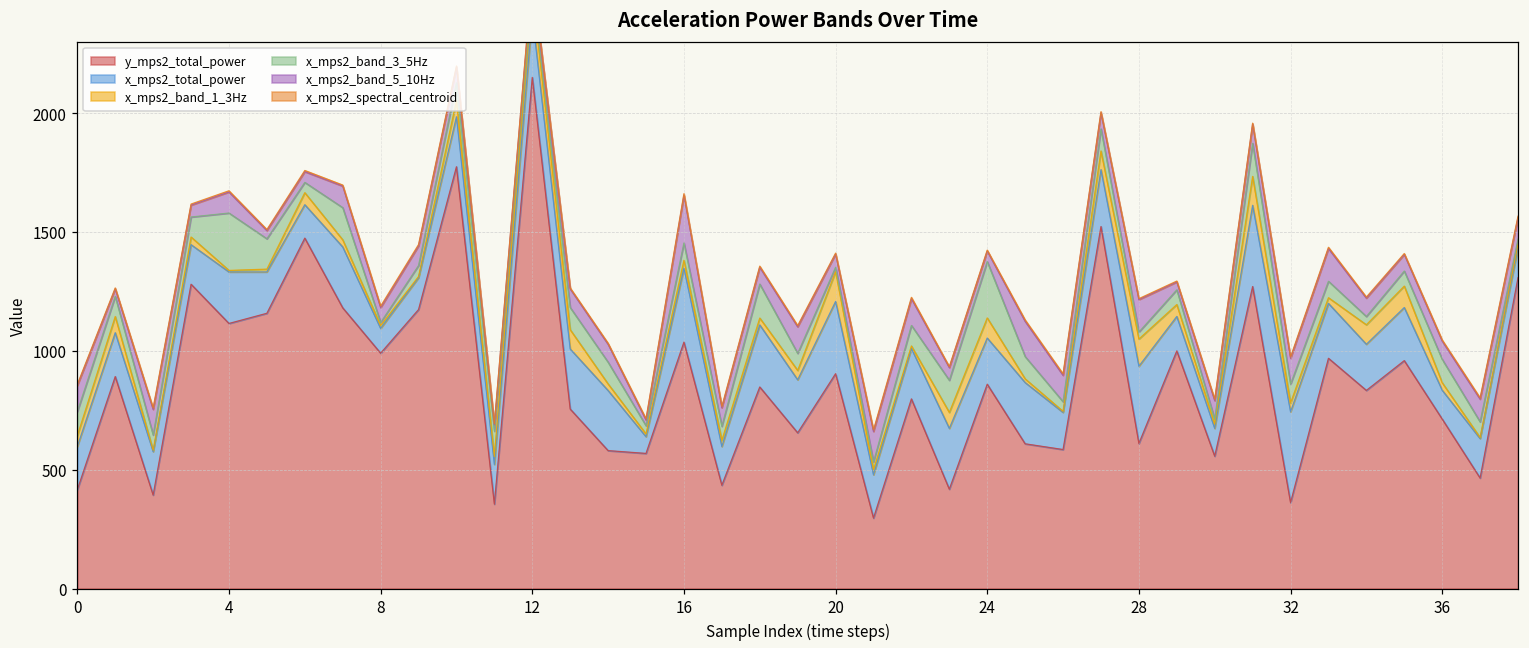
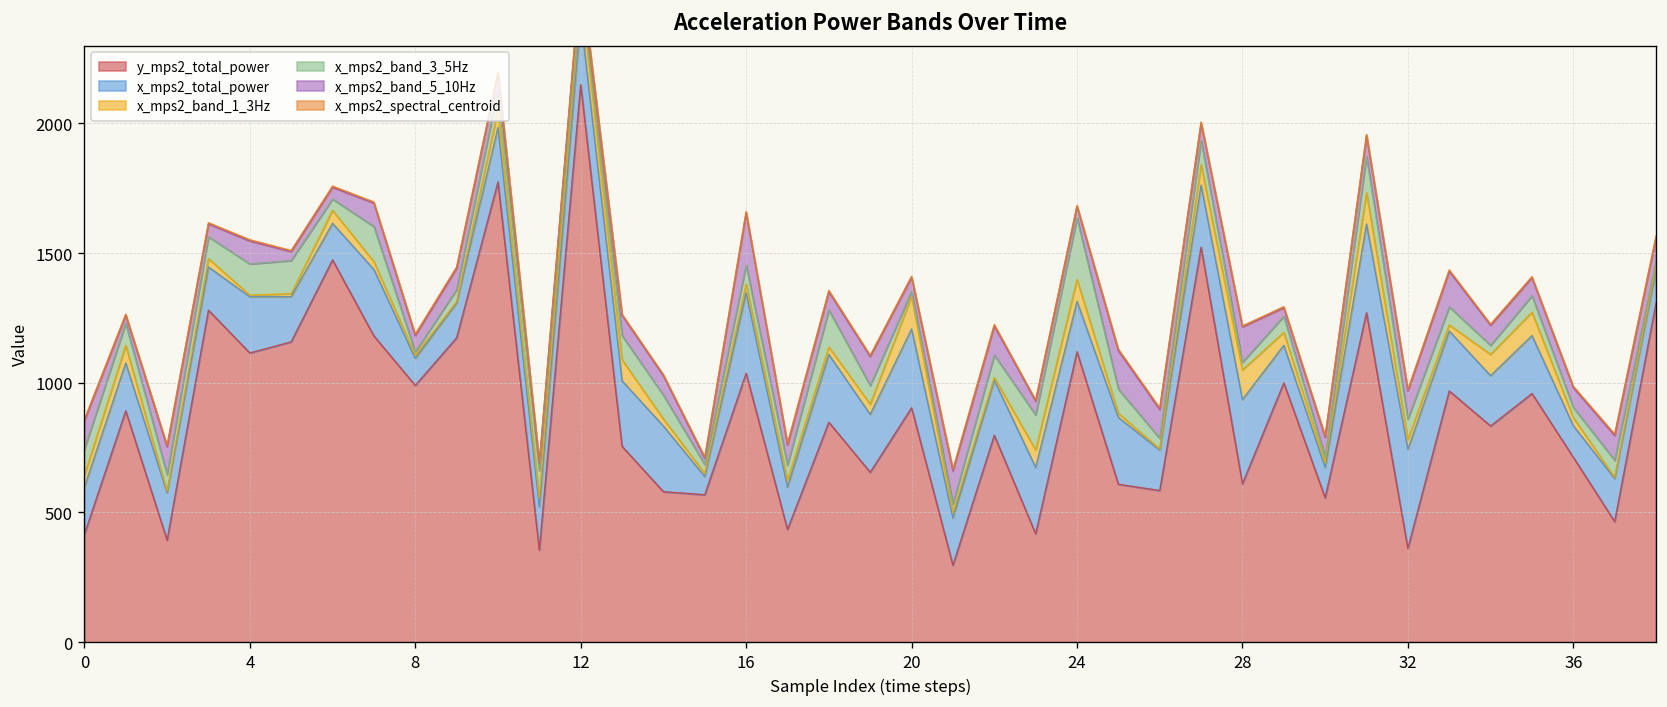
x_mps2_band_3_5Hz, 4: 240 -> 120
y_mps2_total_power, 24: 860 -> 1120
x_mps2_band_3_5Hz, 36: 100 -> 40
